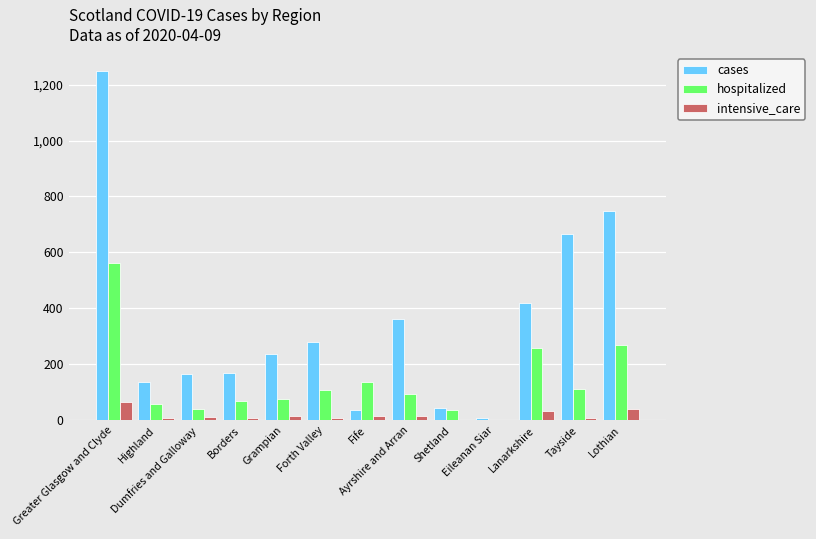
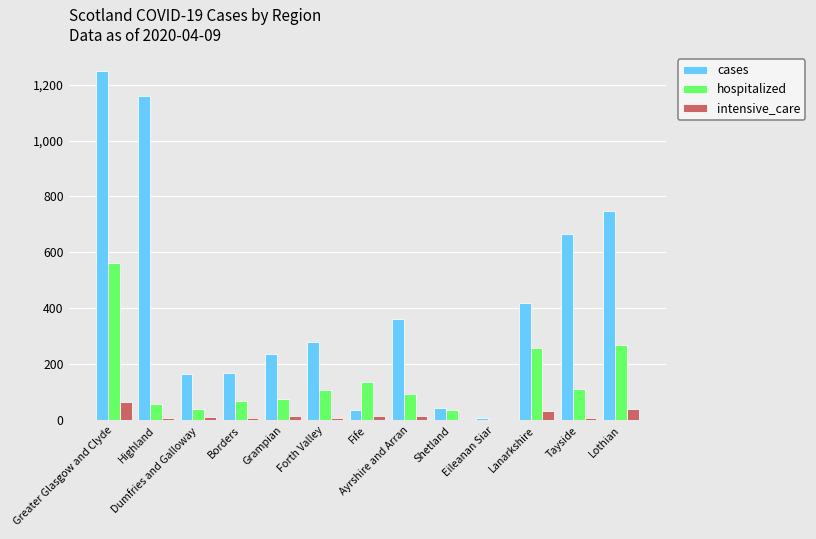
cases, Highland: 140 -> 1,160
